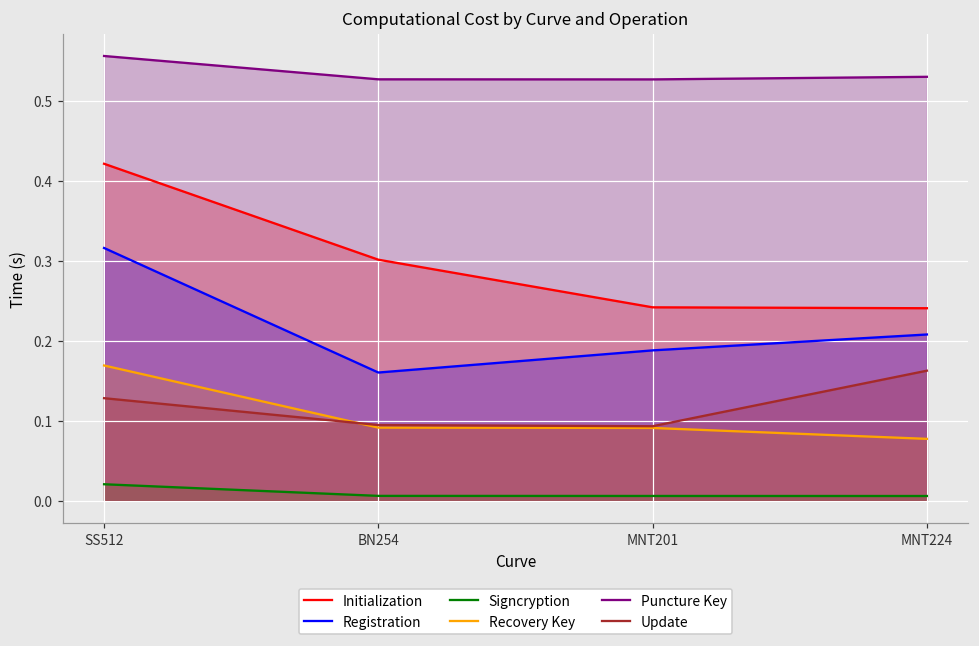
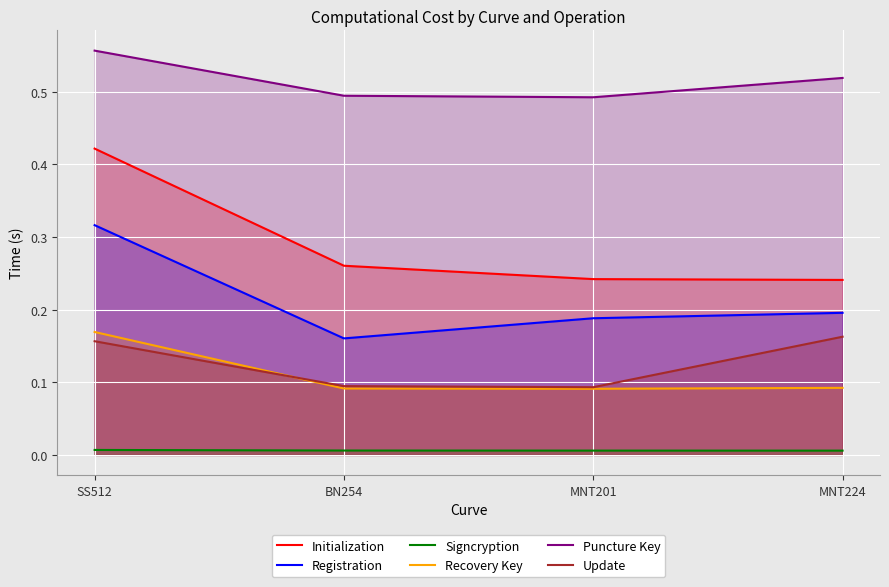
Signcryption, SS512: 0.02 -> 0.01
Update, SS512: 0.13 -> 0.16
Initialization, BN254: 0.30 -> 0.26
Puncture Key, BN254: 0.53 -> 0.49
Puncture Key, MNT201: 0.53 -> 0.49
Registration, MNT224: 0.21 -> 0.20
Recovery Key, MNT224: 0.08 -> 0.09
Puncture Key, MNT224: 0.53 -> 0.52
